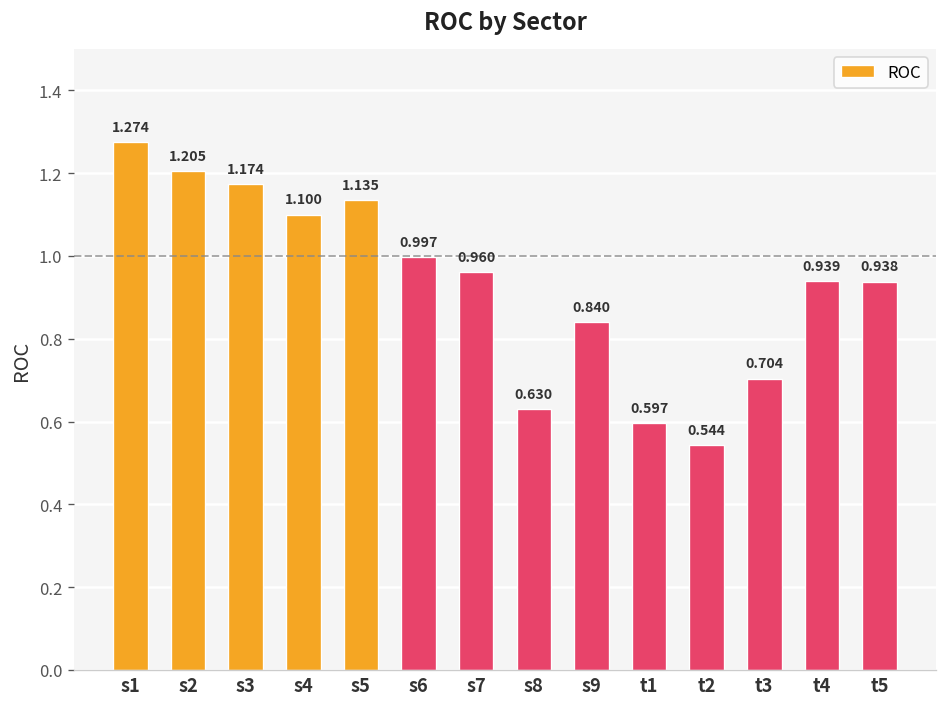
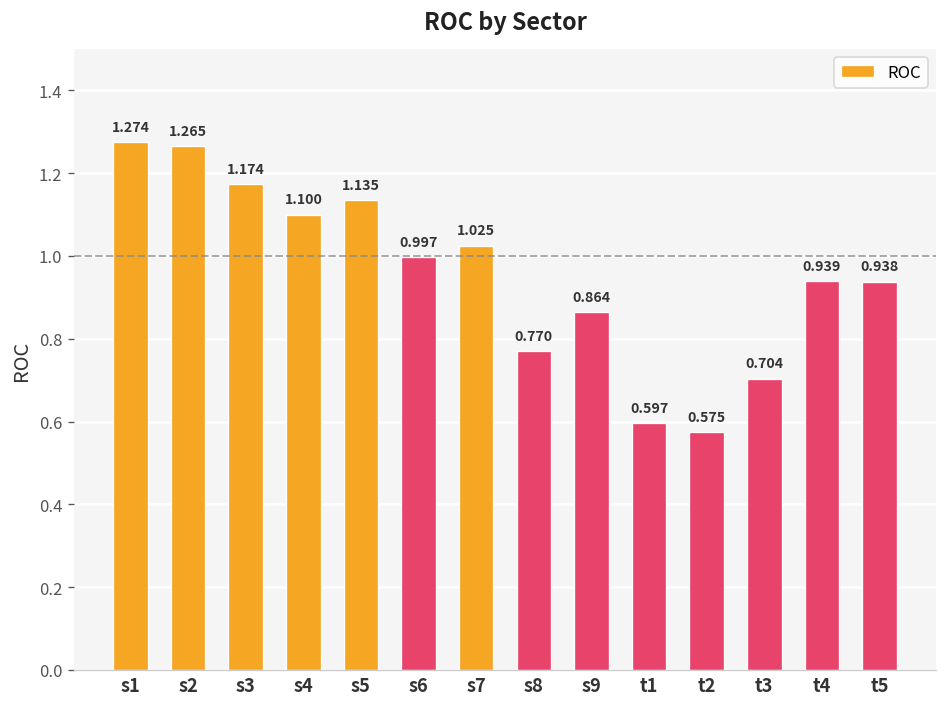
s2: 1.205 -> 1.265
s7: 0.960 -> 1.025
s8: 0.630 -> 0.770
s9: 0.840 -> 0.864
t2: 0.544 -> 0.575
